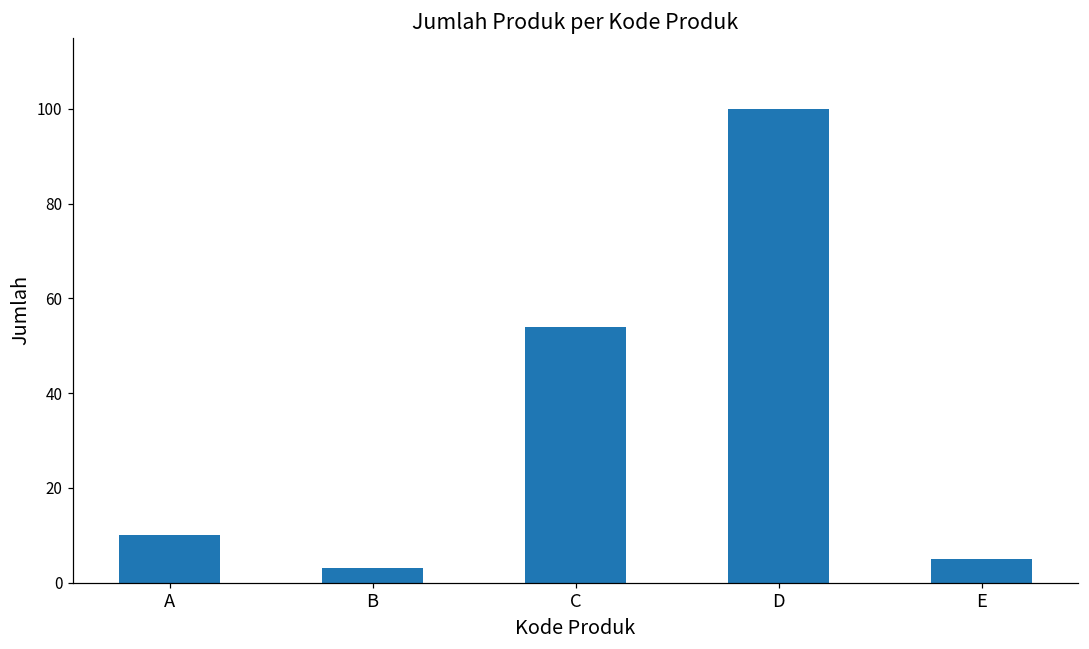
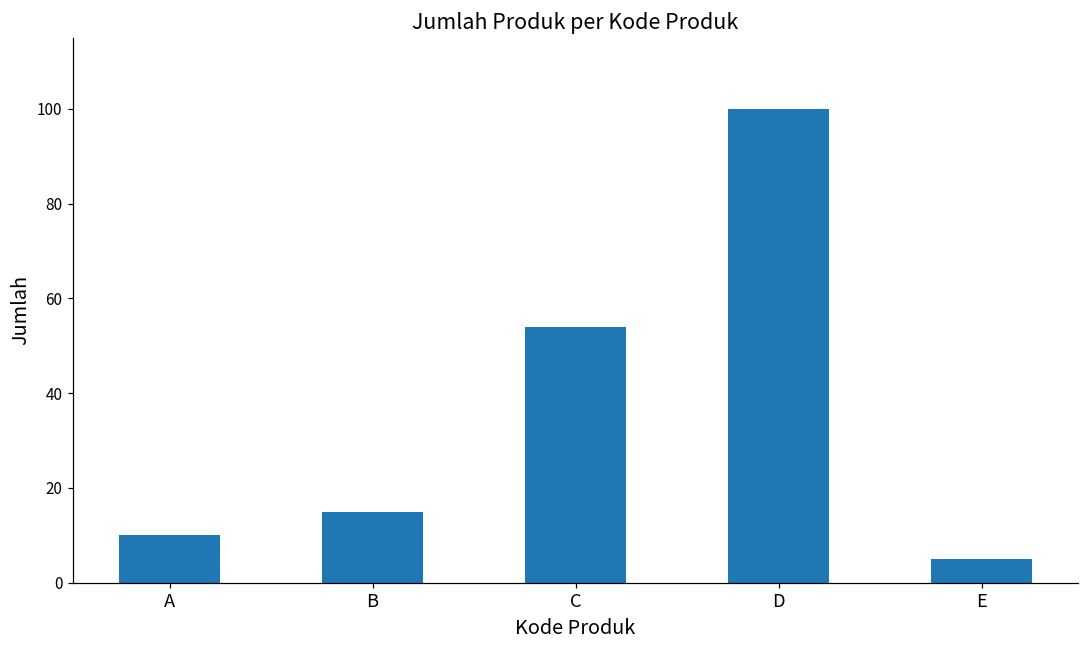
B: 3 -> 15
